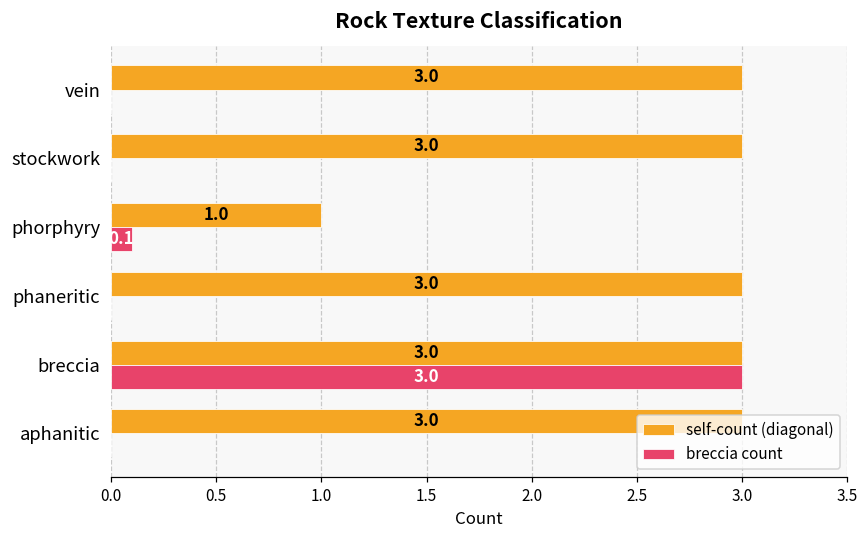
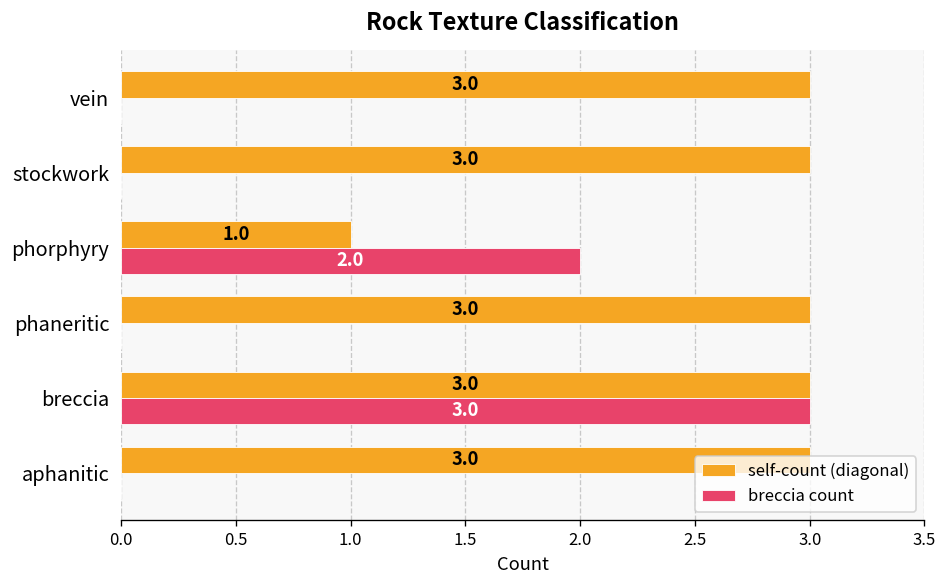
breccia count, phorphyry: 0.1 -> 2.0
